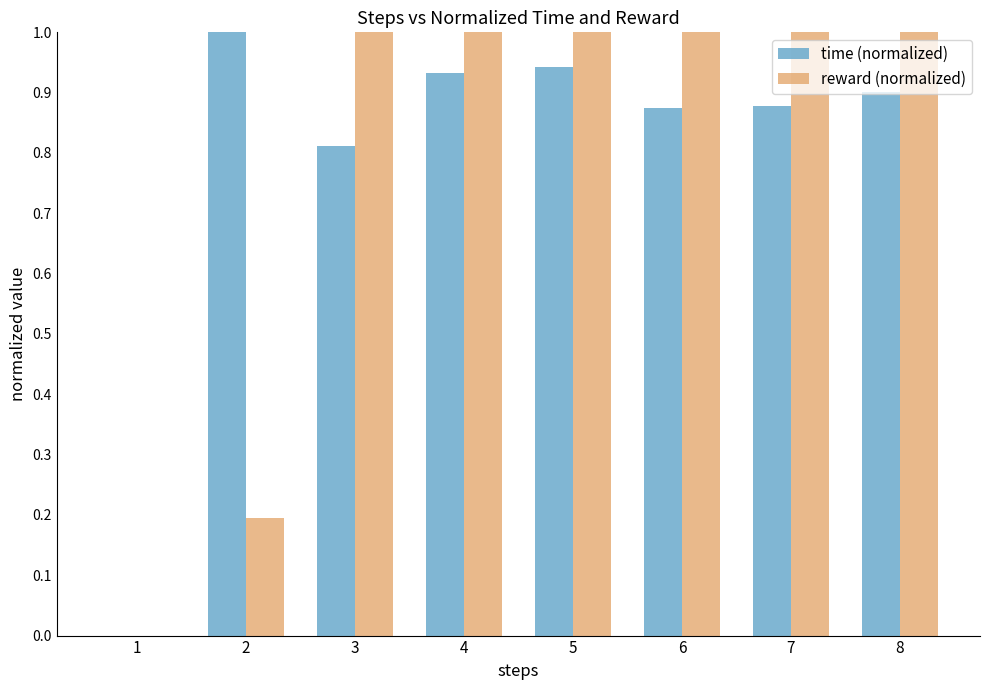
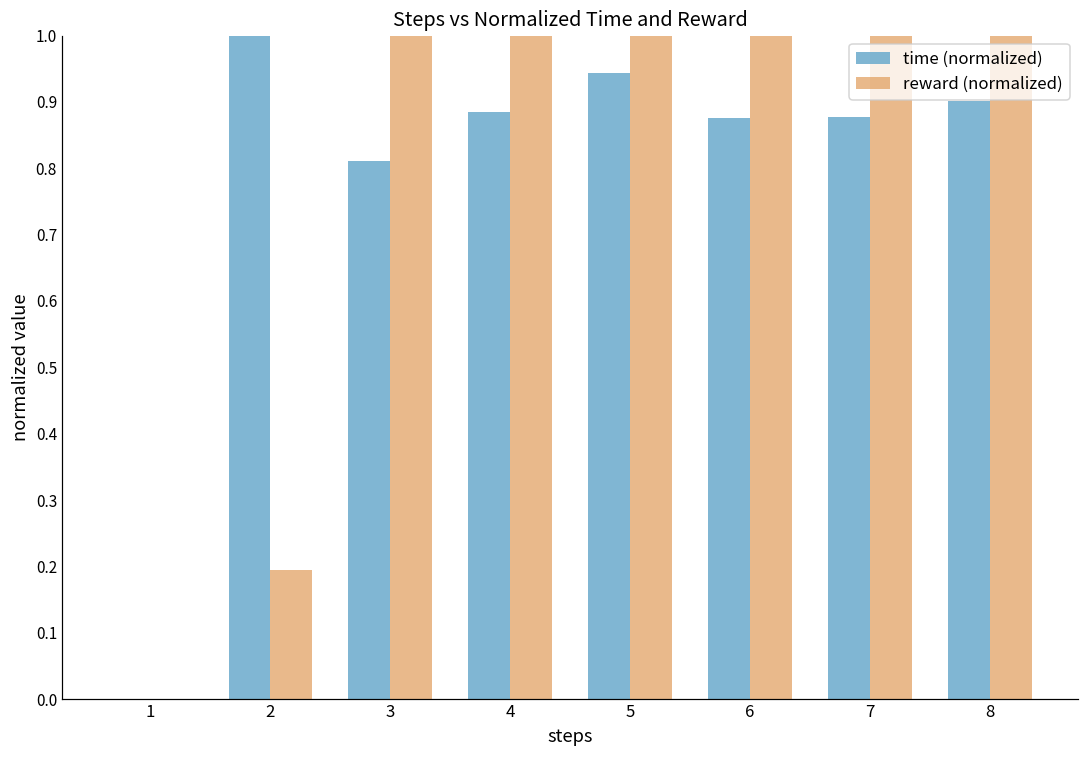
time (normalized), 4: 0.93 -> 0.88
